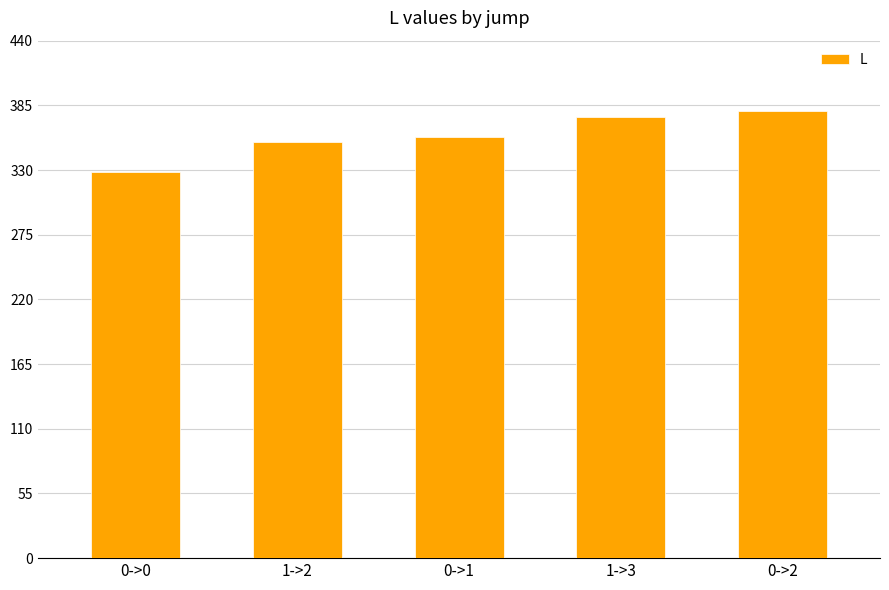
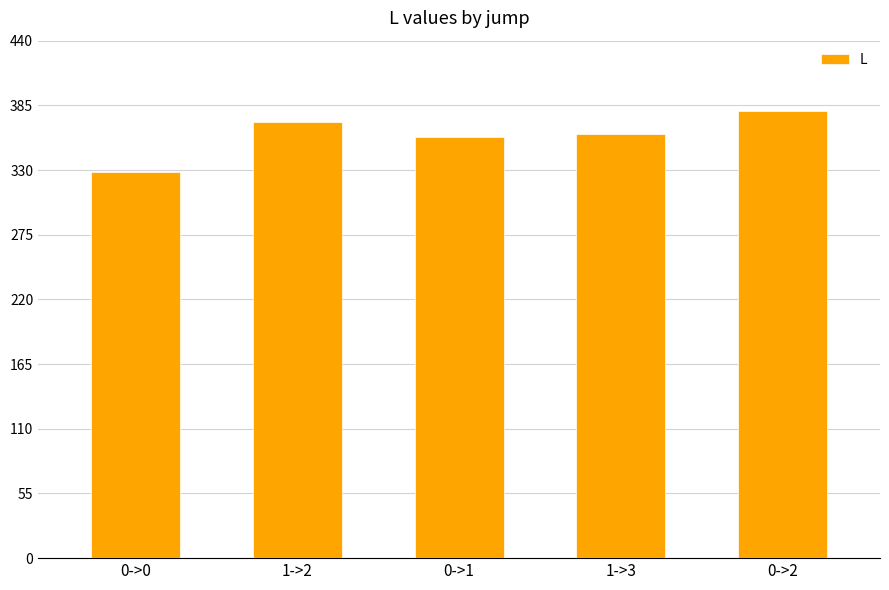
1->2: 354 -> 371
1->3: 375 -> 361
